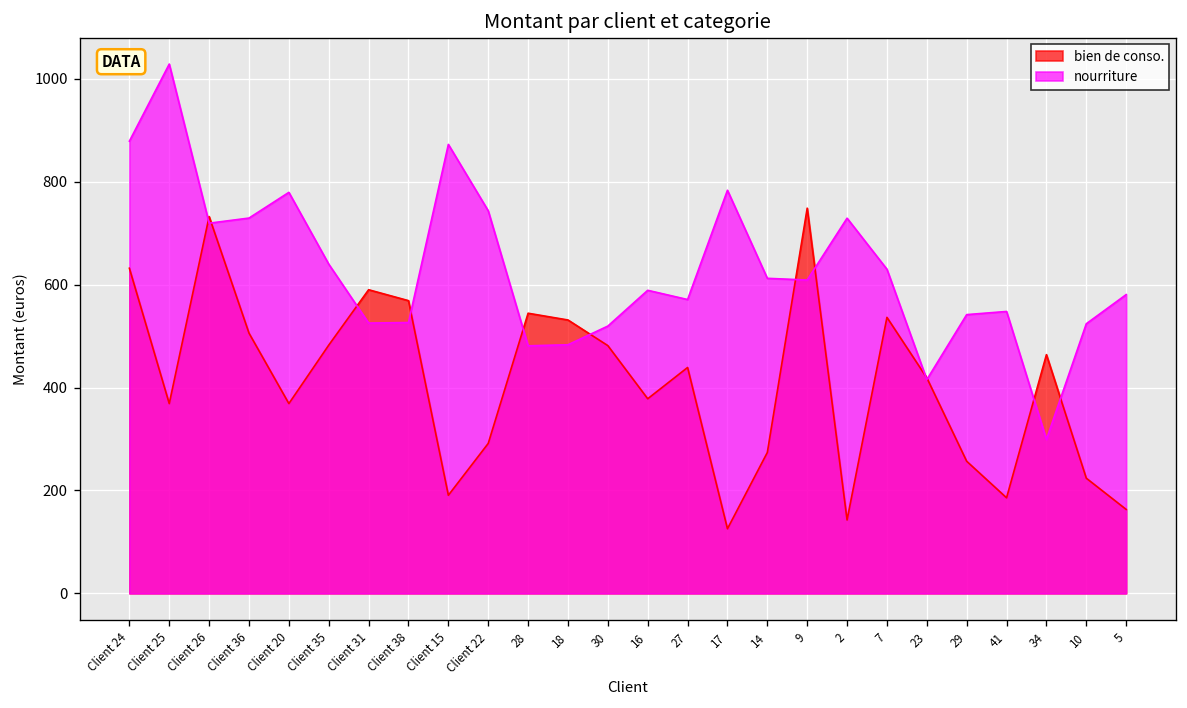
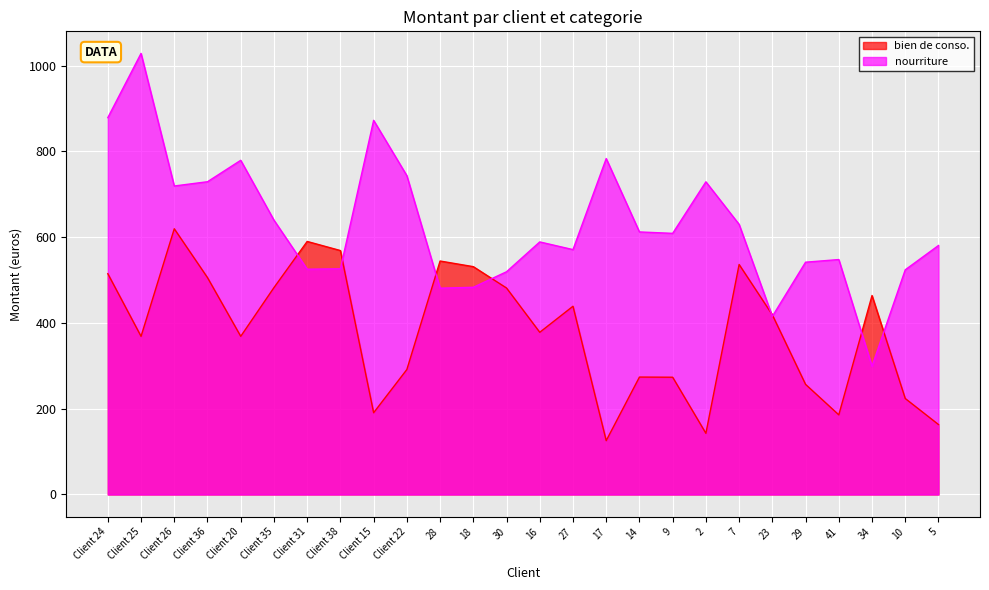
bien de conso., Client 24: 630 -> 510
bien de conso., Client 26: 730 -> 620
bien de conso., 9: 750 -> 270
